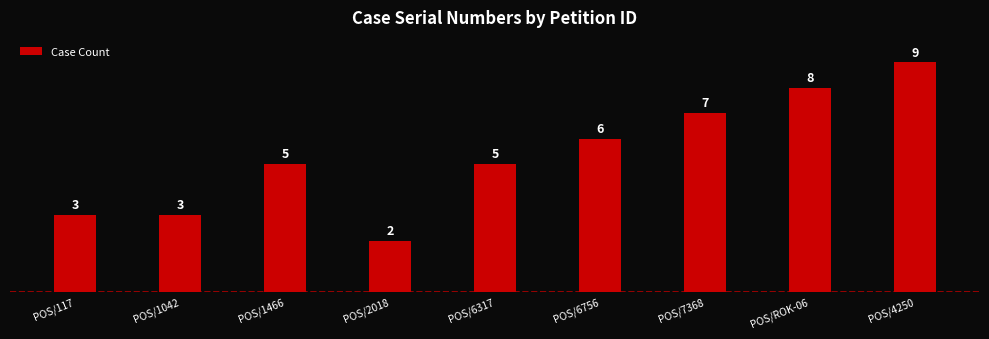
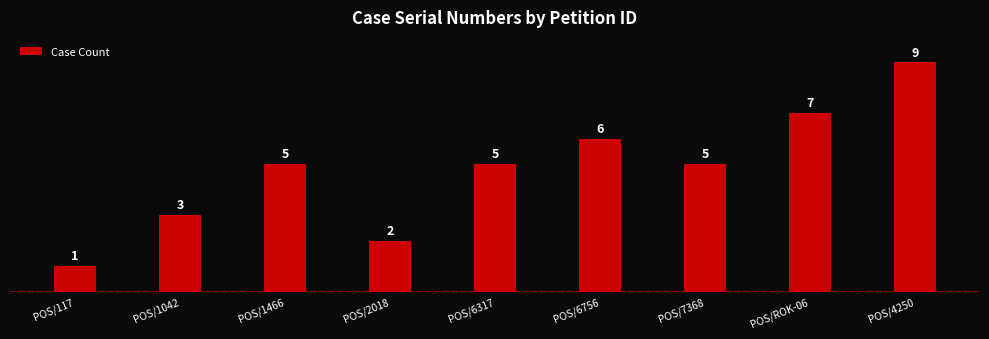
POS/117: 3 -> 1
POS/7368: 7 -> 5
POS/ROK-06: 8 -> 7
